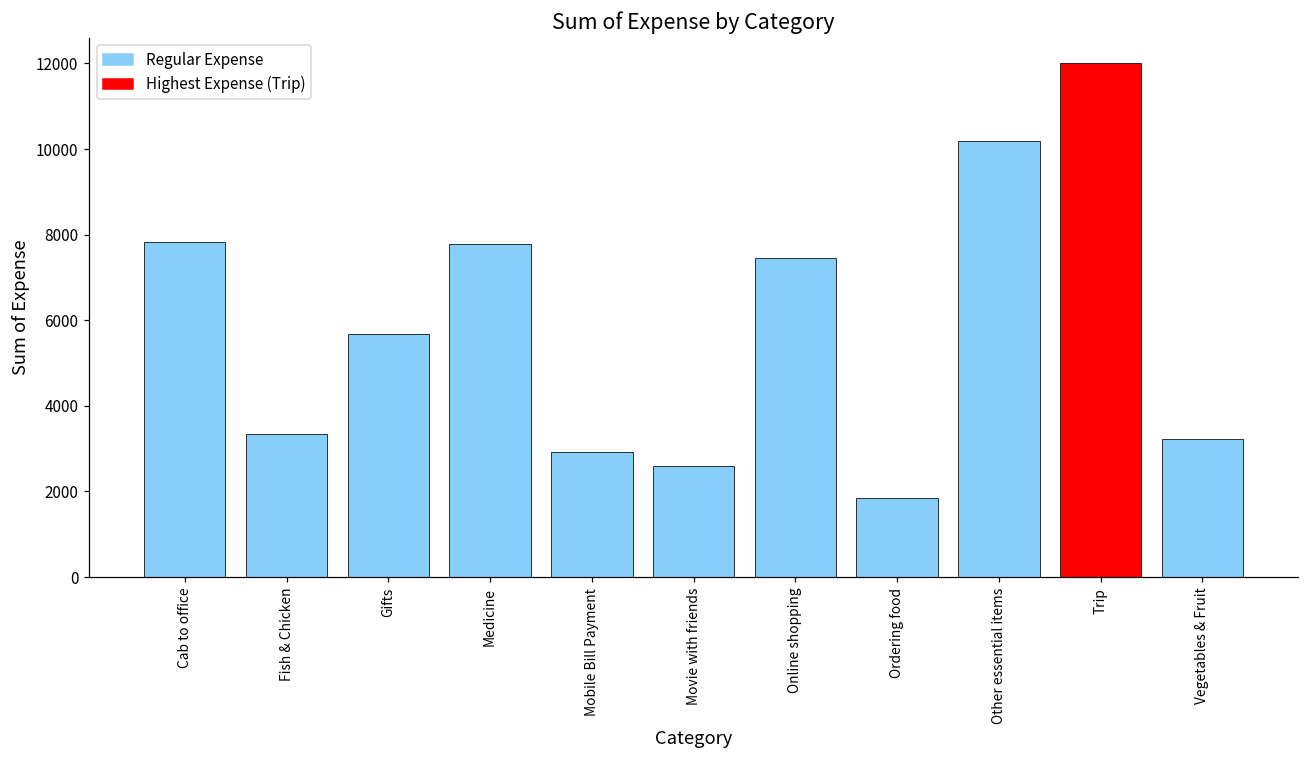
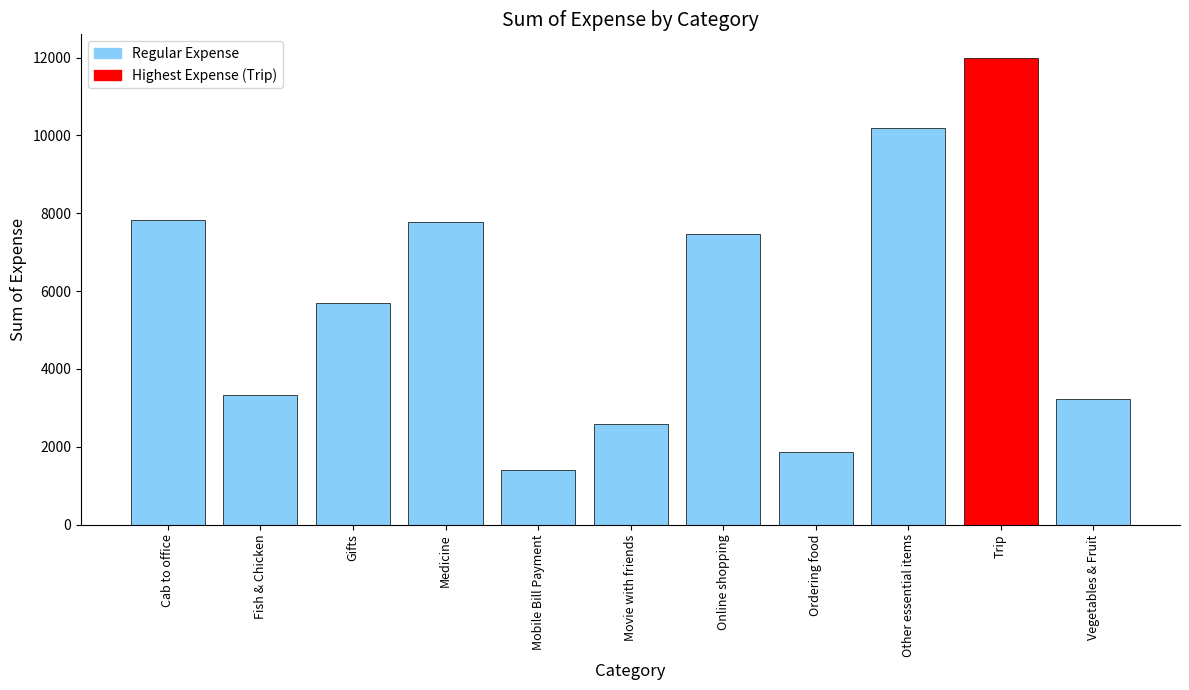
Mobile Bill Payment: 2900 -> 1400
